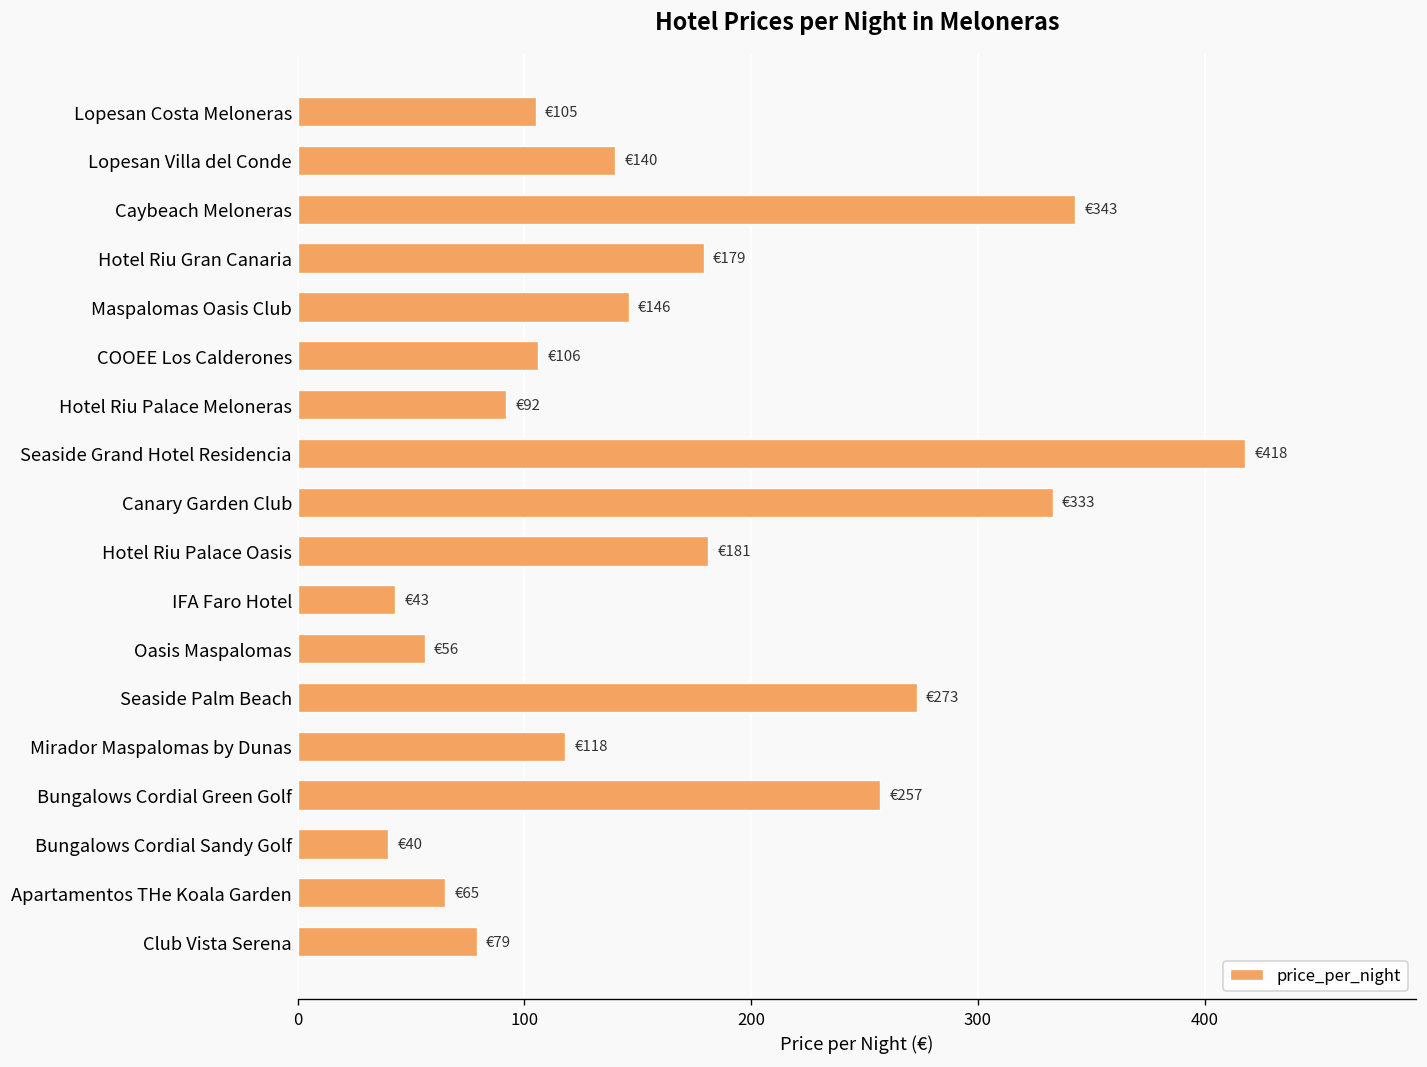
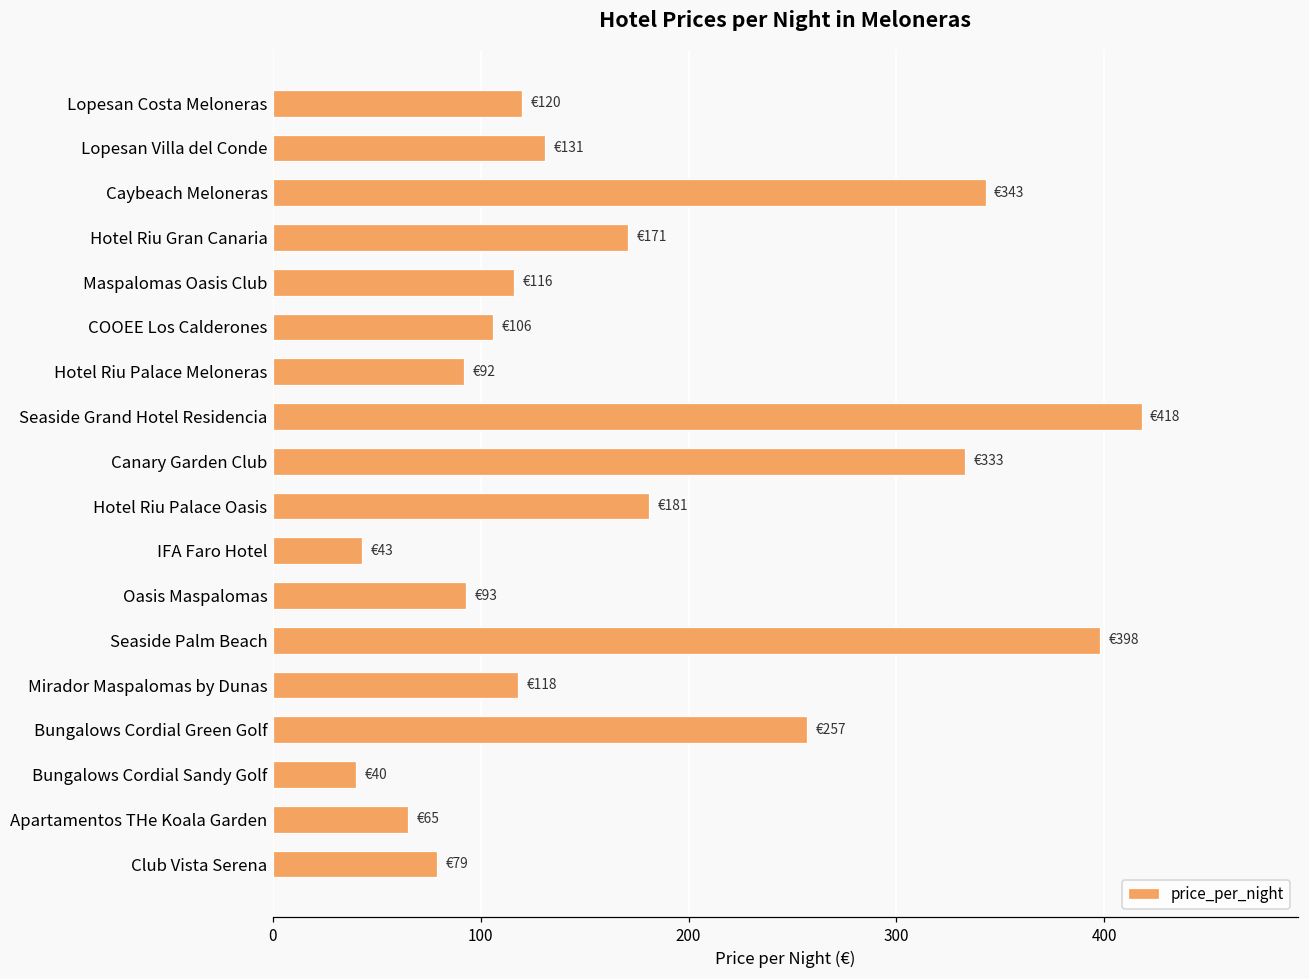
Lopesan Costa Meloneras: €105 -> €120
Lopesan Villa del Conde: €140 -> €131
Hotel Riu Gran Canaria: €179 -> €171
Maspalomas Oasis Club: €146 -> €116
Oasis Maspalomas: €56 -> €93
Seaside Palm Beach: €273 -> €398
